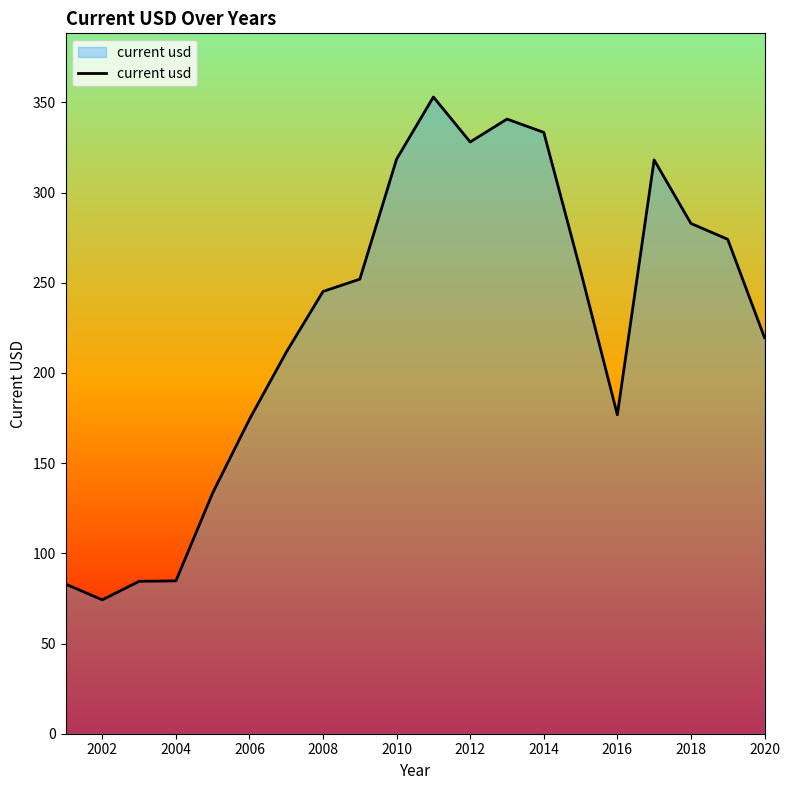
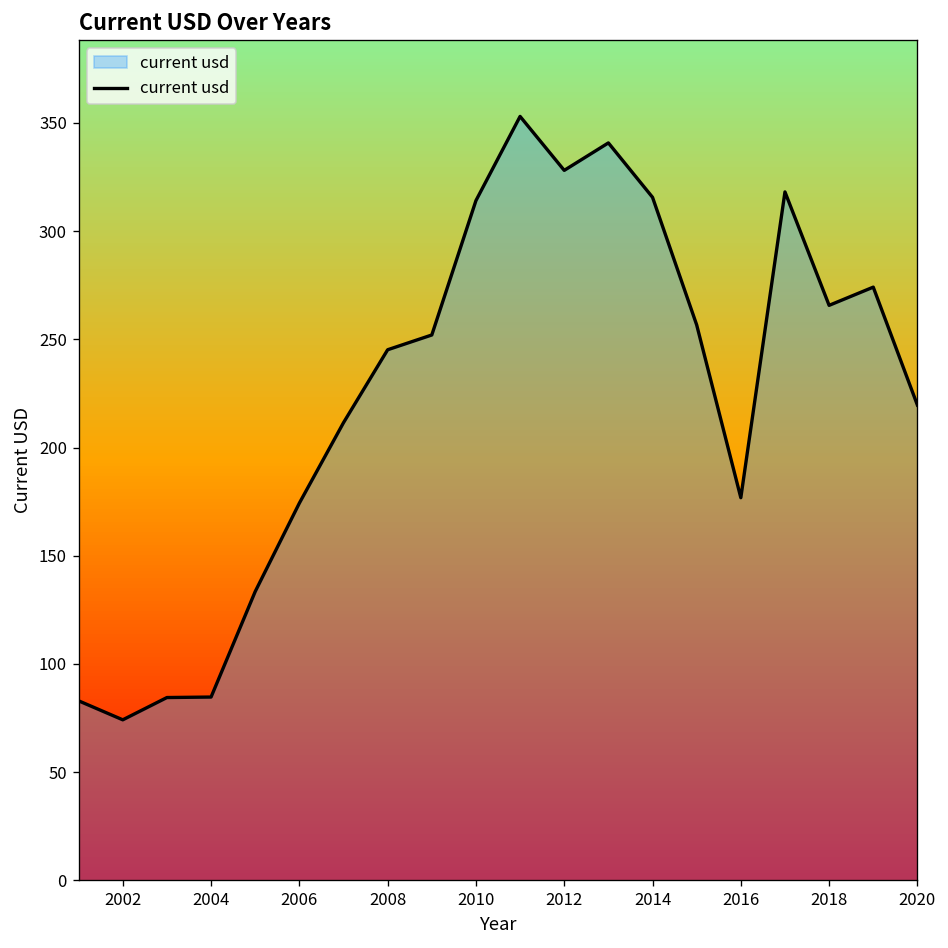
2010: 319 -> 314
2014: 333 -> 316
2018: 283 -> 266
